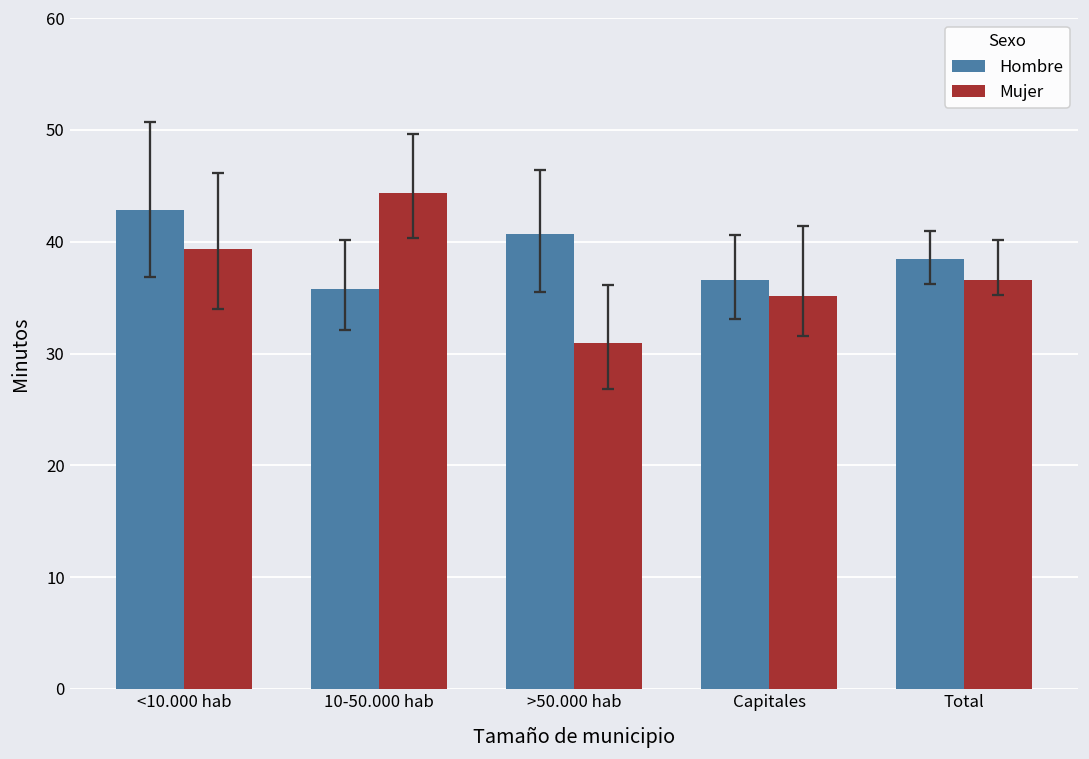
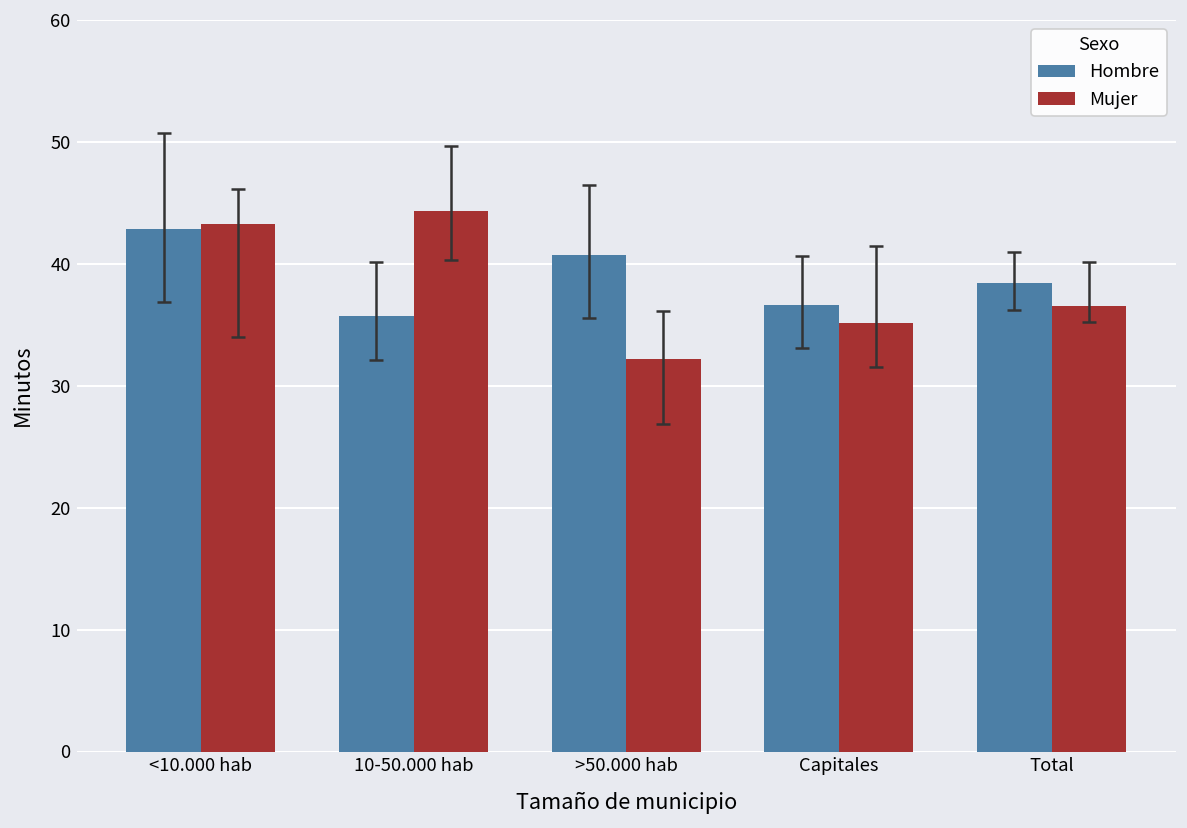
Mujer, <10.000 hab: 39.3 -> 43.3
Mujer, >50.000 hab: 31.0 -> 32.2
